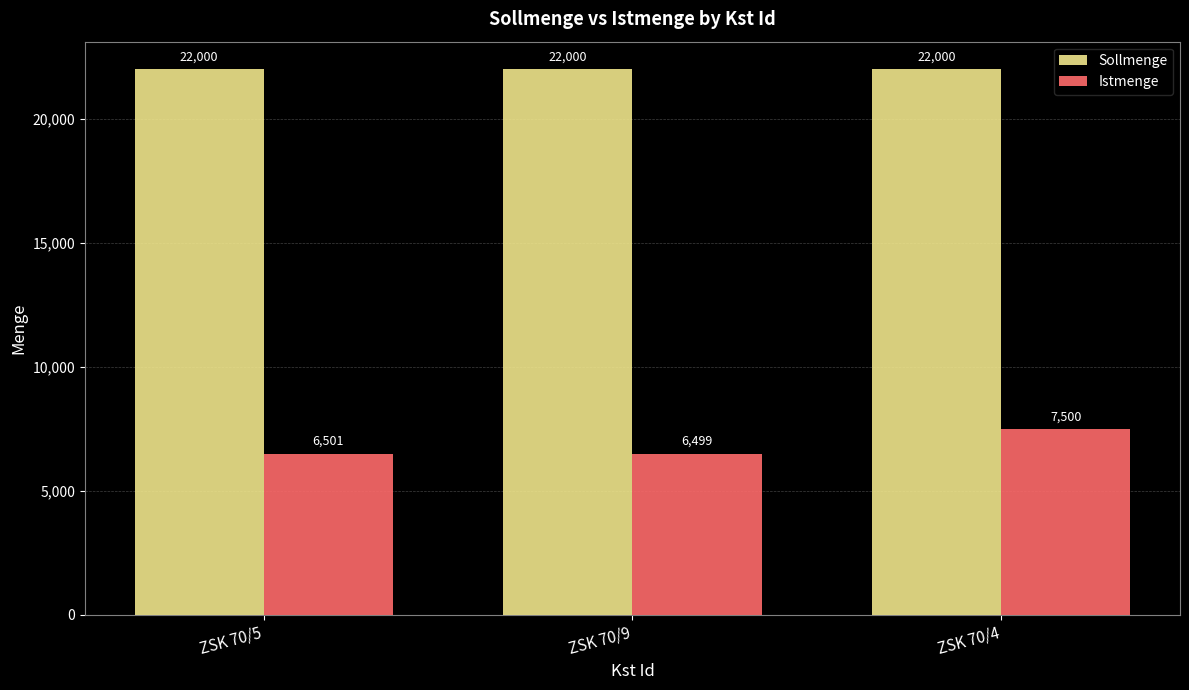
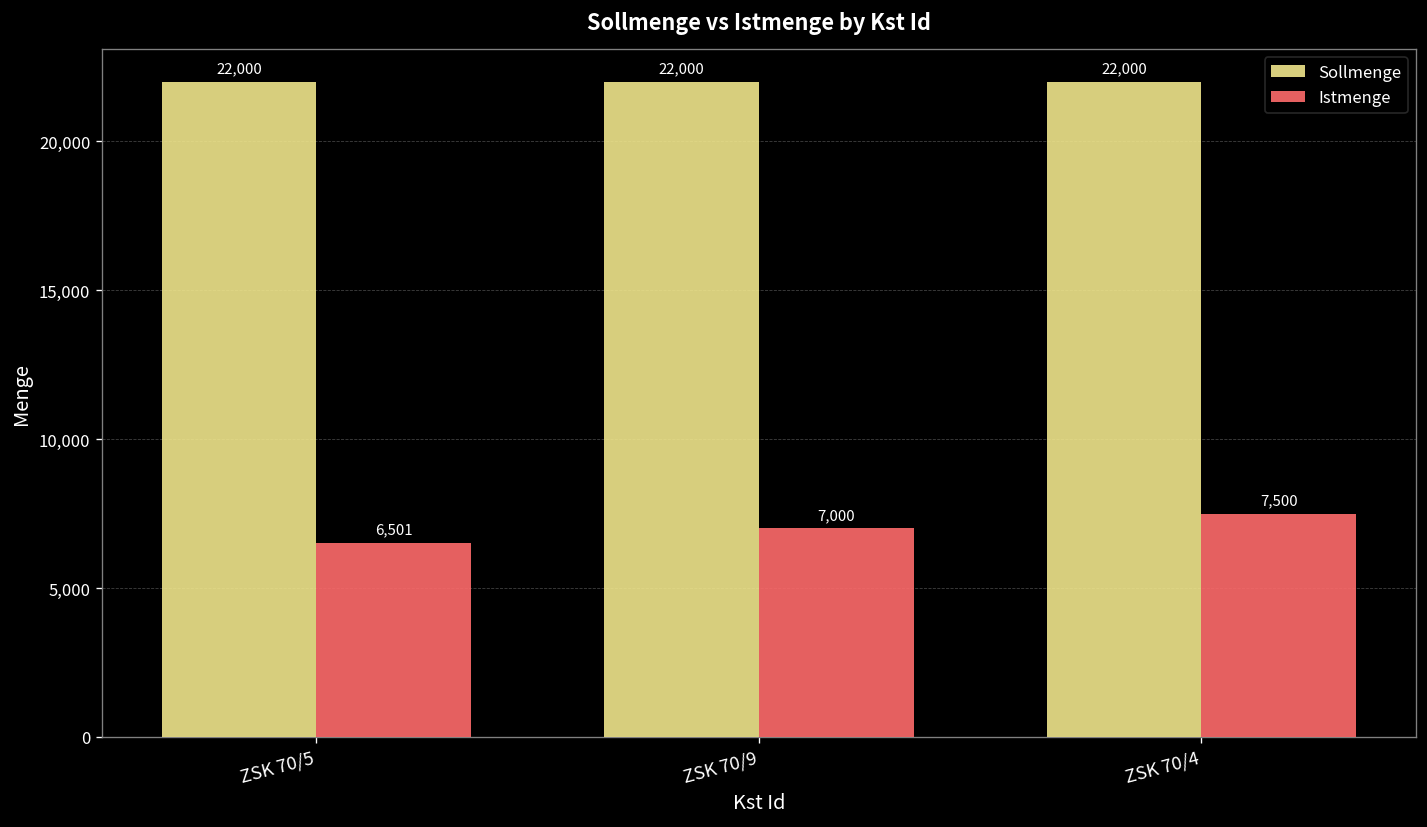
Istmenge, ZSK 70/9: 6,499 -> 7,000
